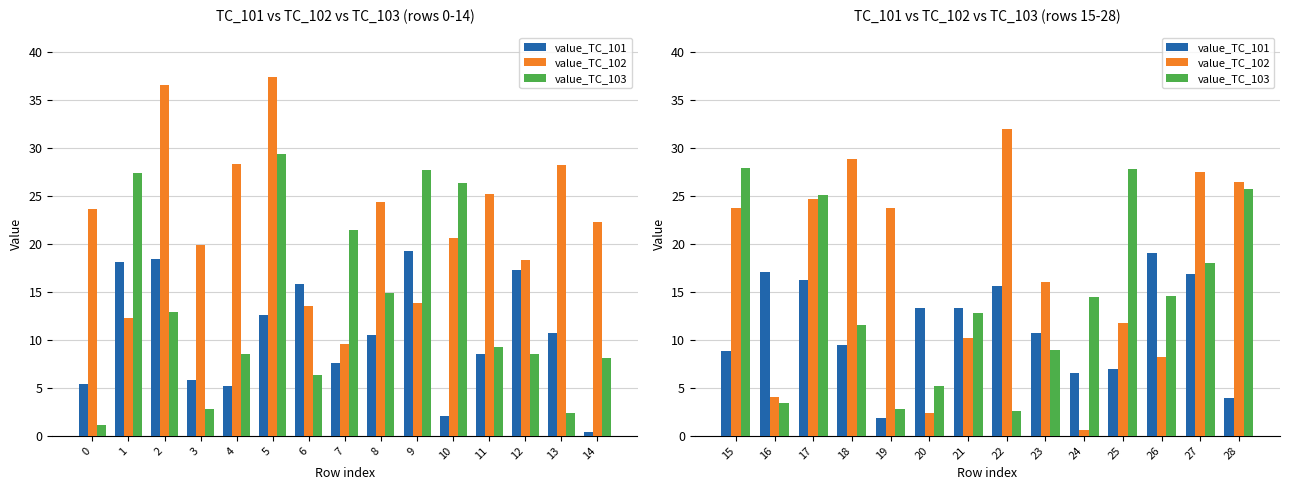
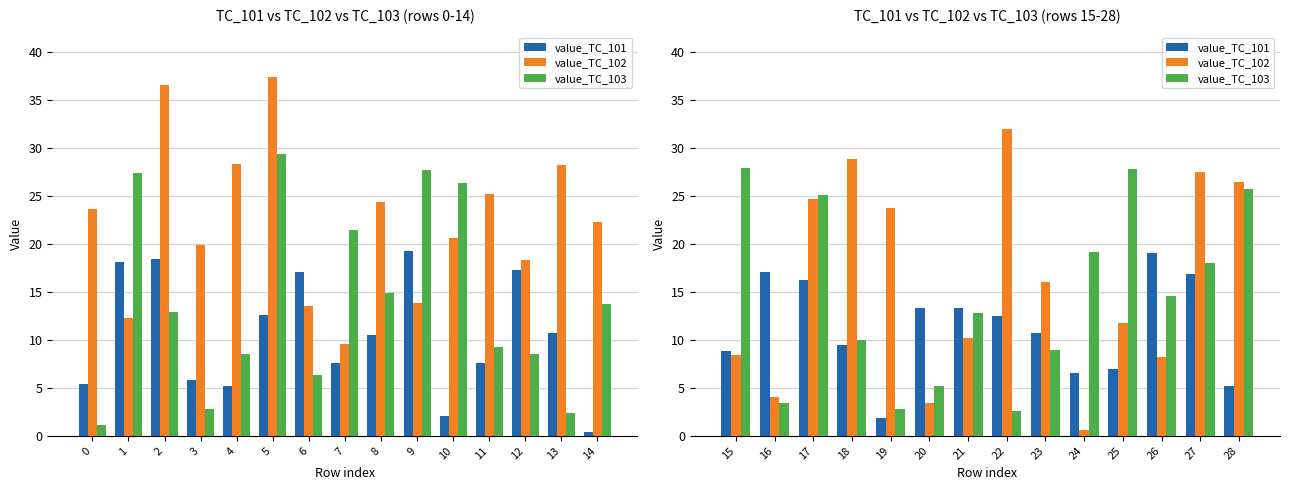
TC_101 vs TC_102 vs TC_103 (rows 0-14), value_TC_101, 6: 16 -> 17
TC_101 vs TC_102 vs TC_103 (rows 0-14), value_TC_101, 11: 9 -> 8
TC_101 vs TC_102 vs TC_103 (rows 0-14), value_TC_103, 14: 8 -> 14
TC_101 vs TC_102 vs TC_103 (rows 15-28), value_TC_102, 15: 24 -> 8
TC_101 vs TC_102 vs TC_103 (rows 15-28), value_TC_103, 18: 12 -> 10
TC_101 vs TC_102 vs TC_103 (rows 15-28), value_TC_102, 20: 2 -> 3
TC_101 vs TC_102 vs TC_103 (rows 15-28), value_TC_101, 22: 16 -> 12
TC_101 vs TC_102 vs TC_103 (rows 15-28), value_TC_103, 24: 15 -> 19
TC_101 vs TC_102 vs TC_103 (rows 15-28), value_TC_101, 28: 4 -> 5
